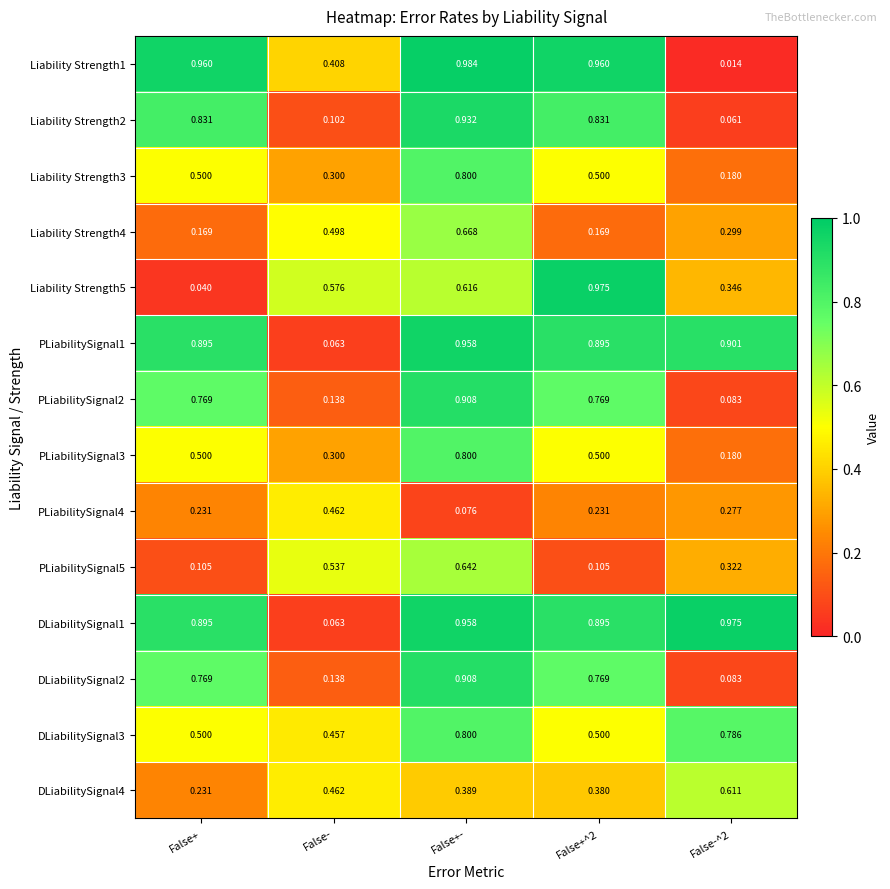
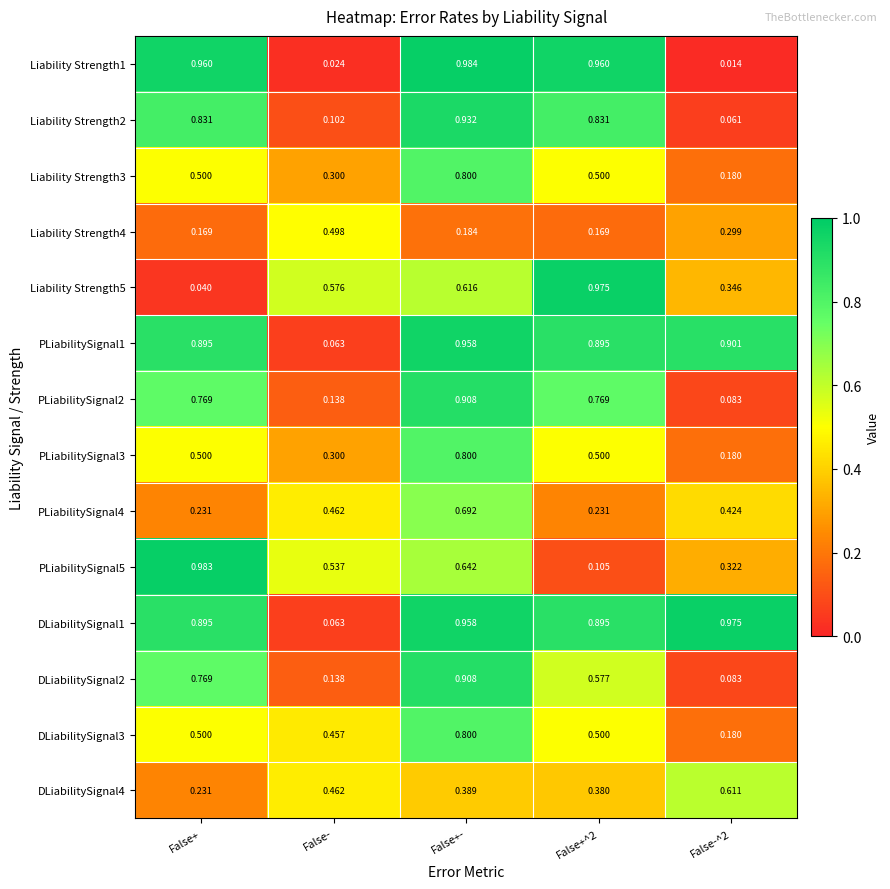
Liability Strength1, False-: 0.408 -> 0.024
Liability Strength4, False+-: 0.668 -> 0.184
PLiabilitySignal4, False+-: 0.076 -> 0.692
PLiabilitySignal4, False-^2: 0.277 -> 0.424
PLiabilitySignal5, False+: 0.105 -> 0.983
DLiabilitySignal2, False+^2: 0.769 -> 0.577
DLiabilitySignal3, False-^2: 0.786 -> 0.180
